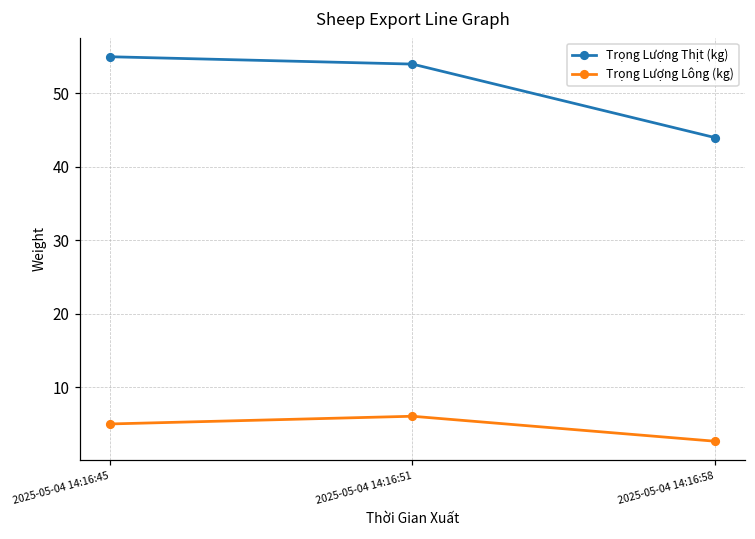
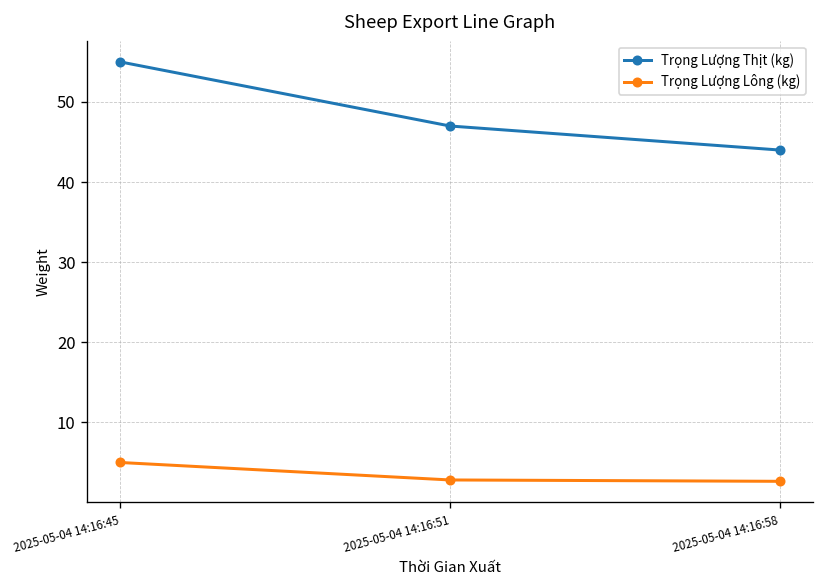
Trọng Lượng Thịt (kg), 2025-05-04 14:16:51: 54 -> 47
Trọng Lượng Lông (kg), 2025-05-04 14:16:51: 6 -> 3
